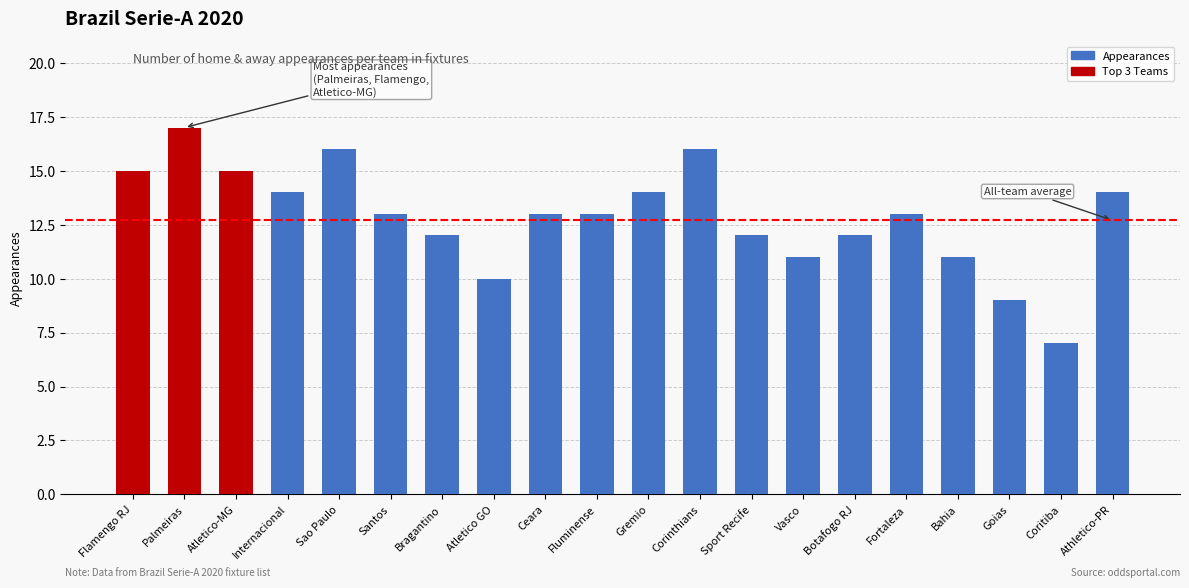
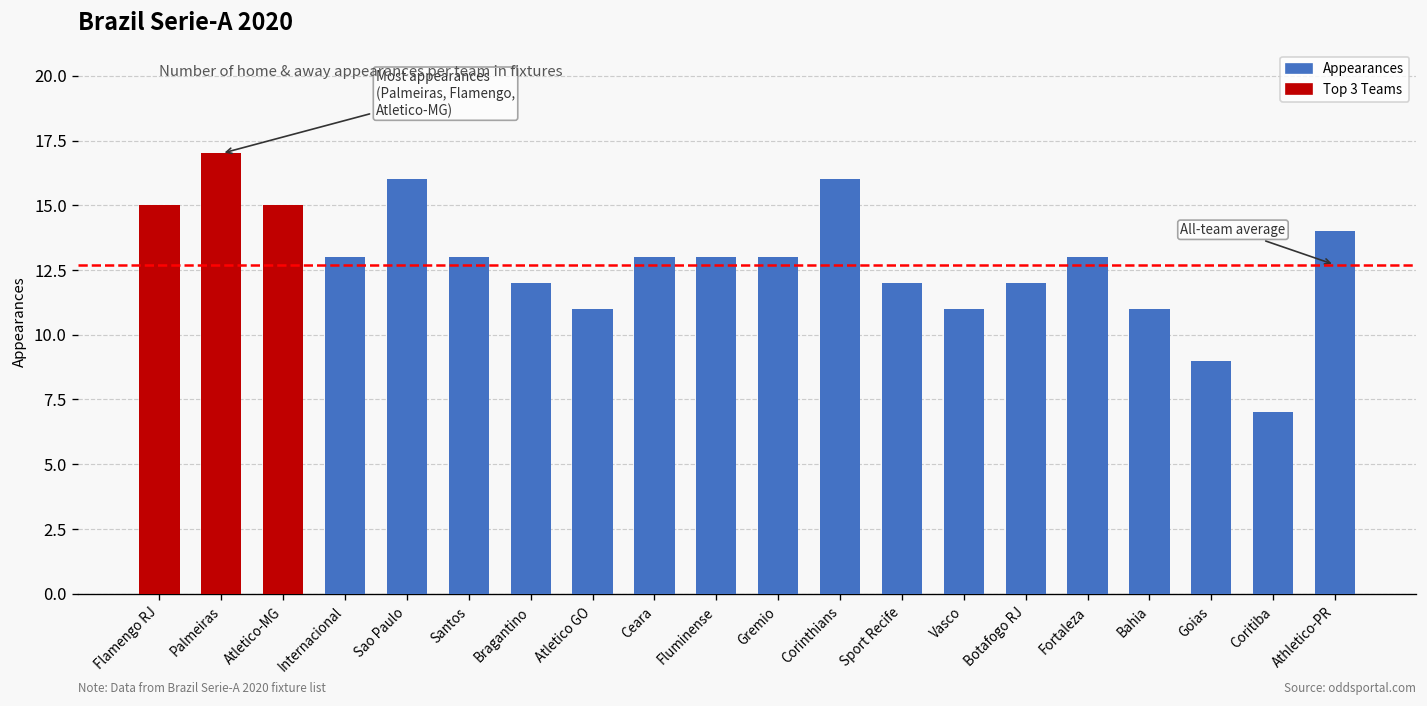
Internacional: 14 -> 13
Atletico GO: 10 -> 11
Gremio: 14 -> 13
